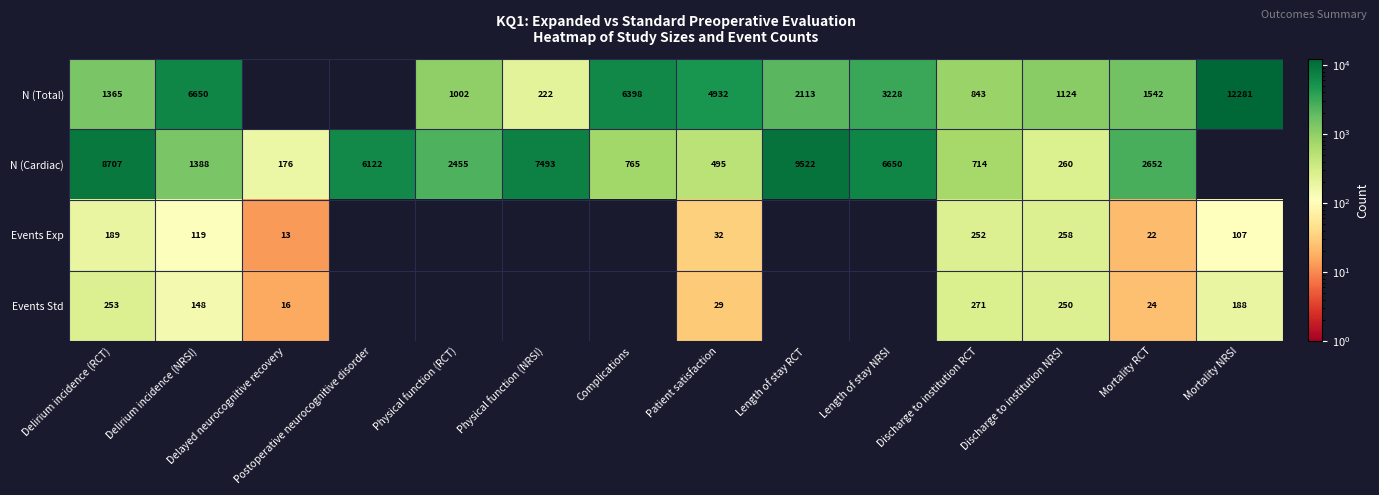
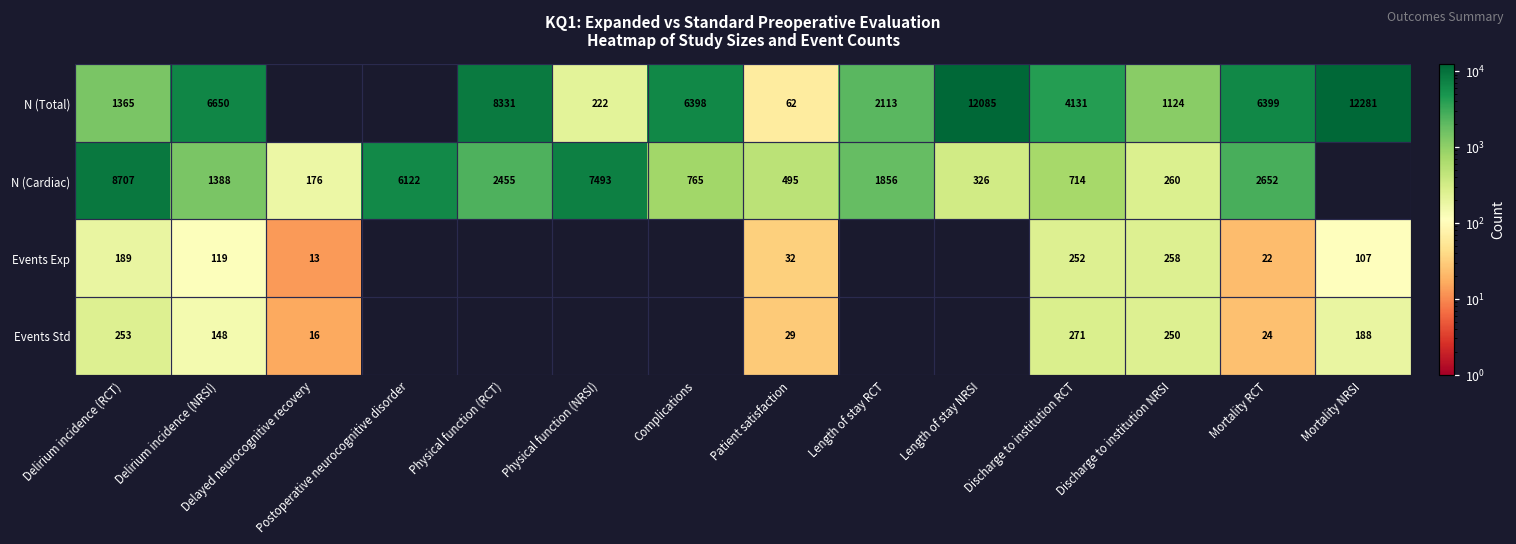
N (Total), Physical function (RCT): 1002 -> 8331
N (Total), Patient satisfaction: 4932 -> 62
N (Total), Length of stay NRSI: 3228 -> 12085
N (Total), Discharge to institution RCT: 843 -> 4131
N (Total), Mortality RCT: 1542 -> 6399
N (Cardiac), Length of stay RCT: 9522 -> 1856
N (Cardiac), Length of stay NRSI: 6650 -> 326
